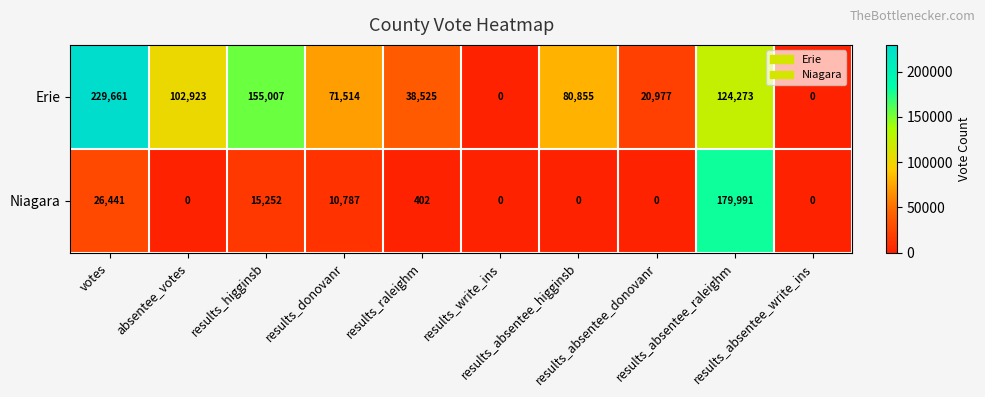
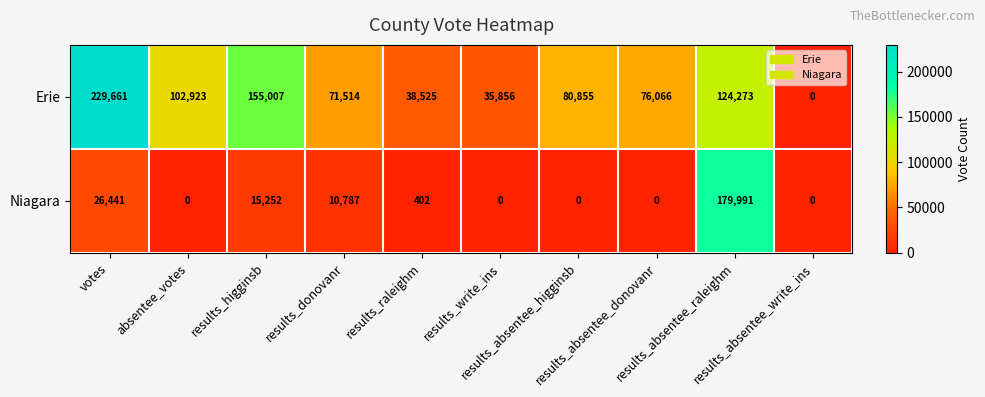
Erie, results_write_ins: 0 -> 35,856
Erie, results_absentee_donovanr: 20,977 -> 76,066
